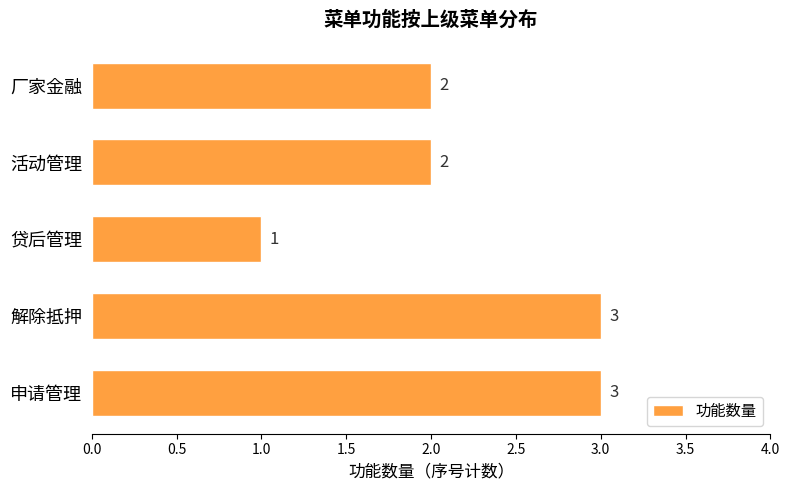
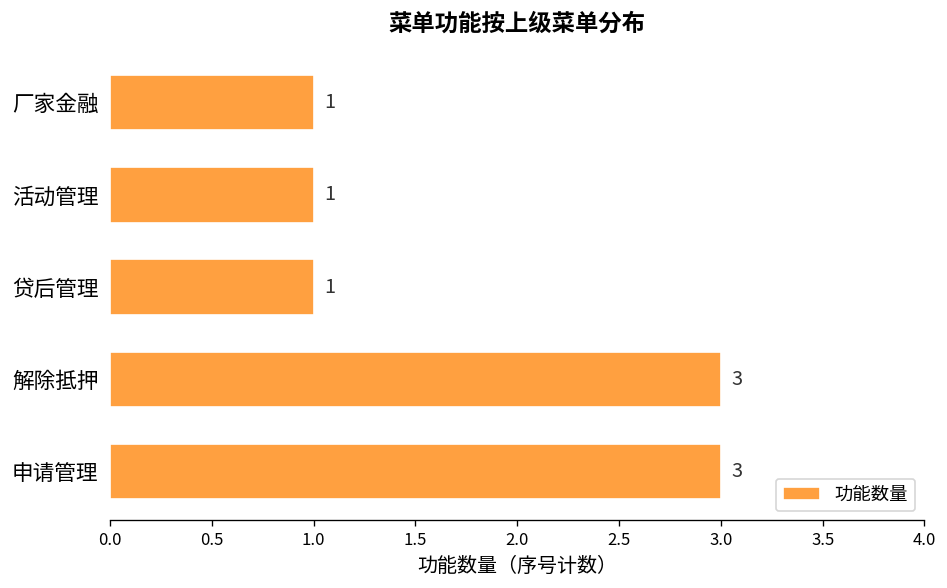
厂家金融: 2 -> 1
活动管理: 2 -> 1
